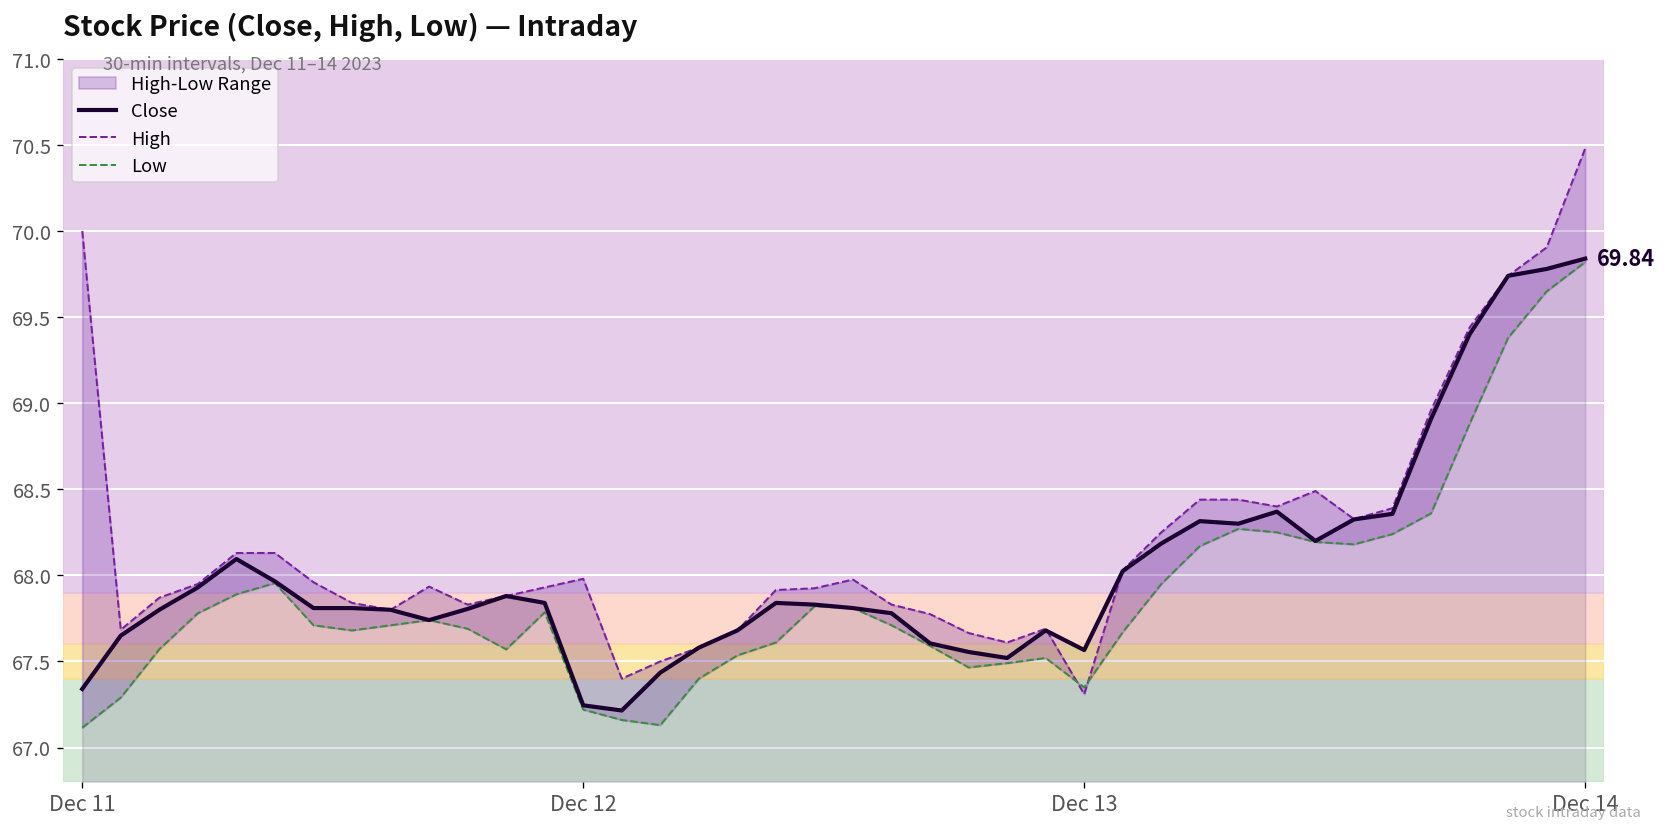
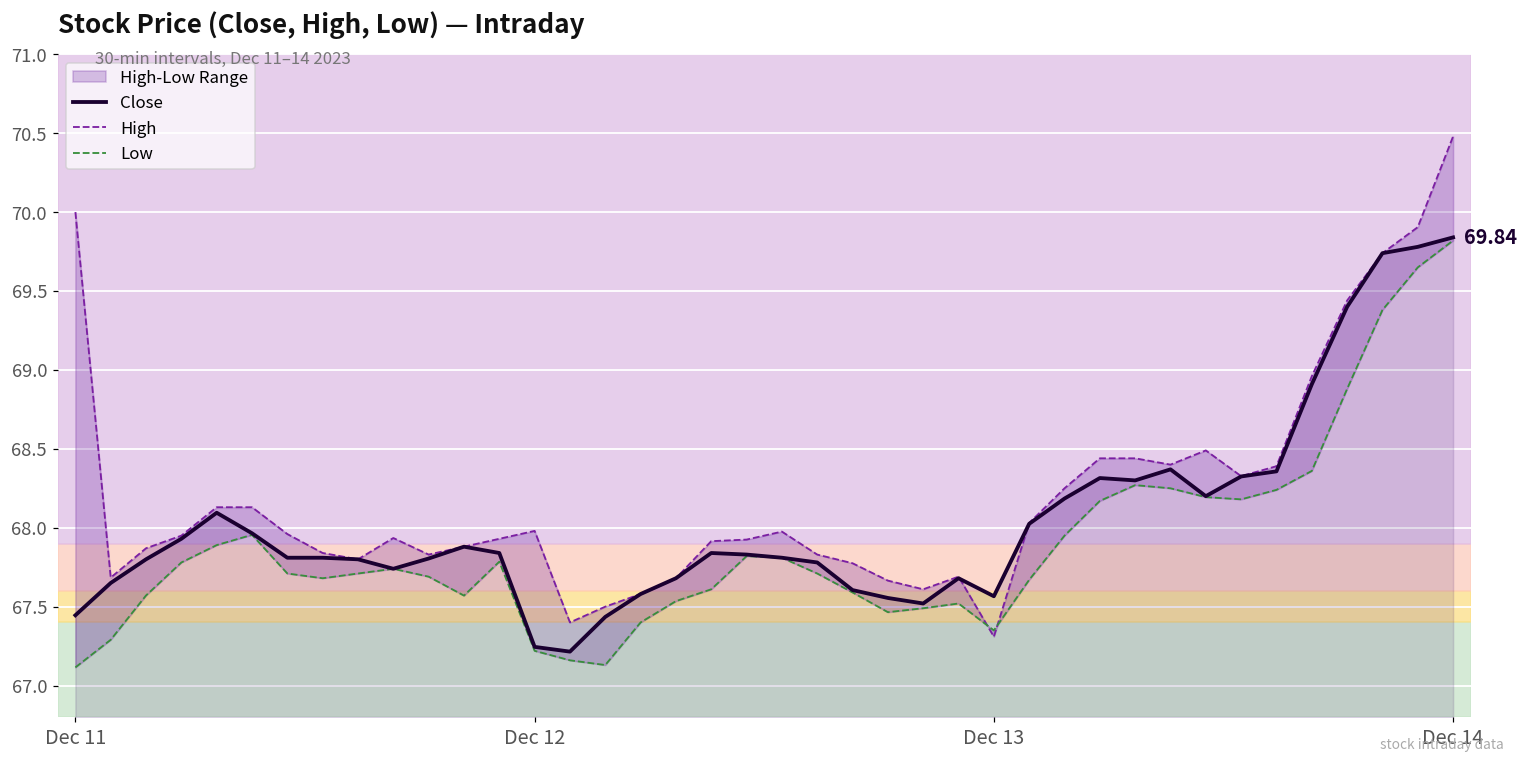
Close, Dec 11: 67.34 -> 67.45
